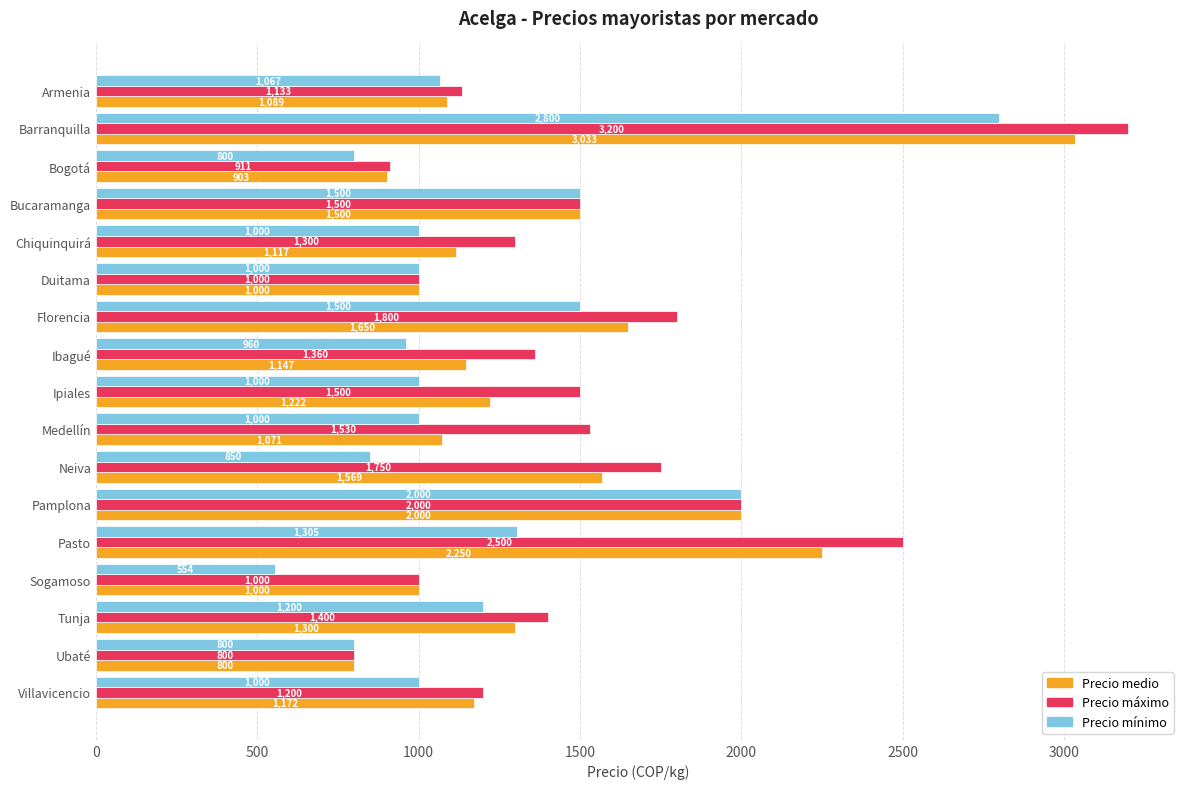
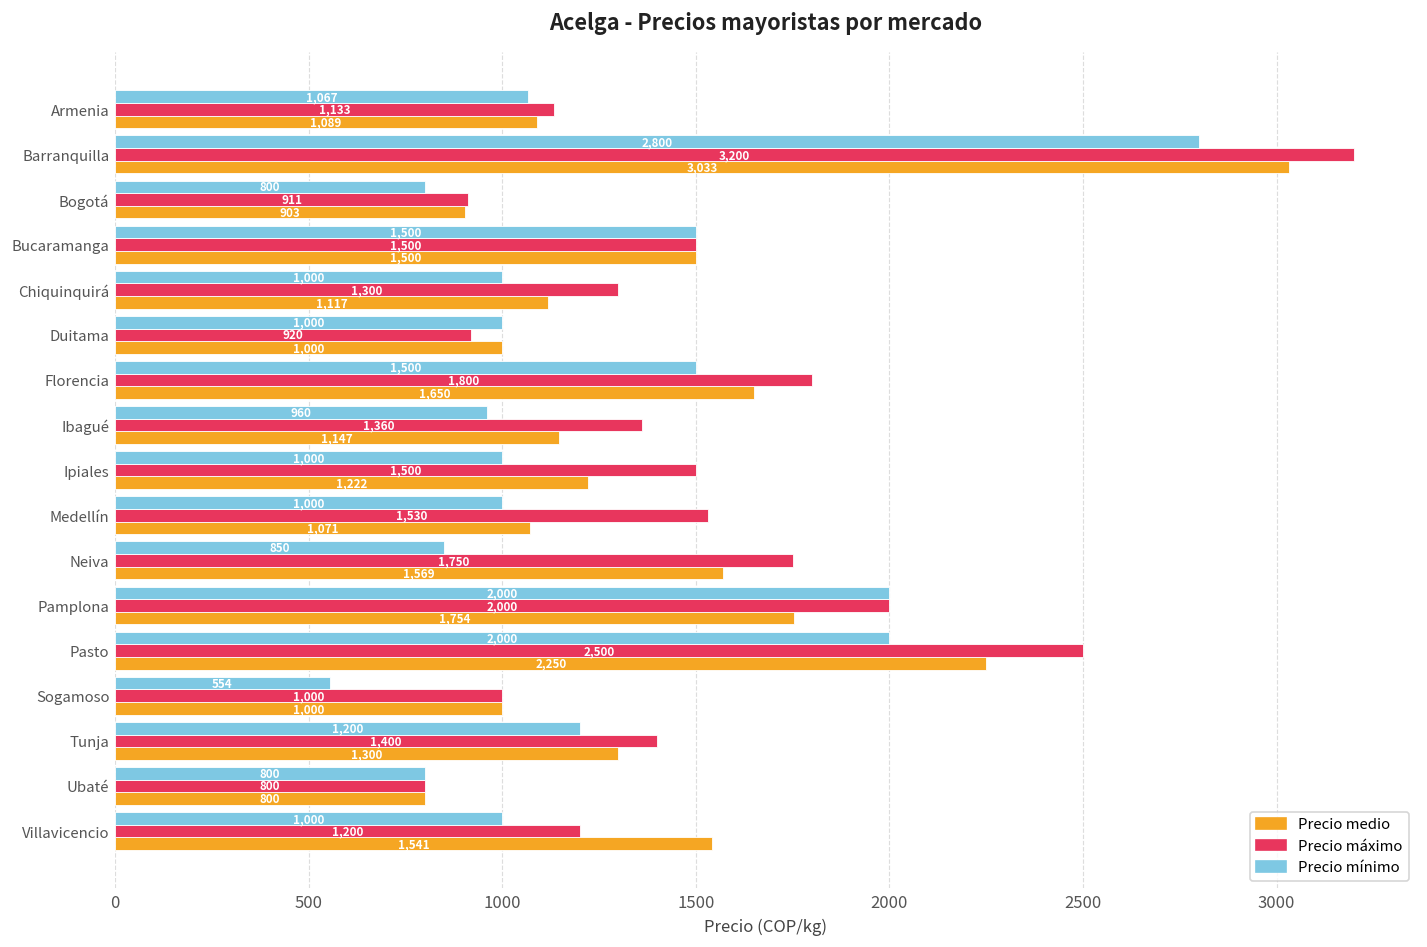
Precio máximo, Duitama: 1,000 -> 920
Precio medio, Pamplona: 2,000 -> 1,754
Precio mínimo, Pasto: 1,305 -> 2,000
Precio medio, Villavicencio: 1,172 -> 1,541
